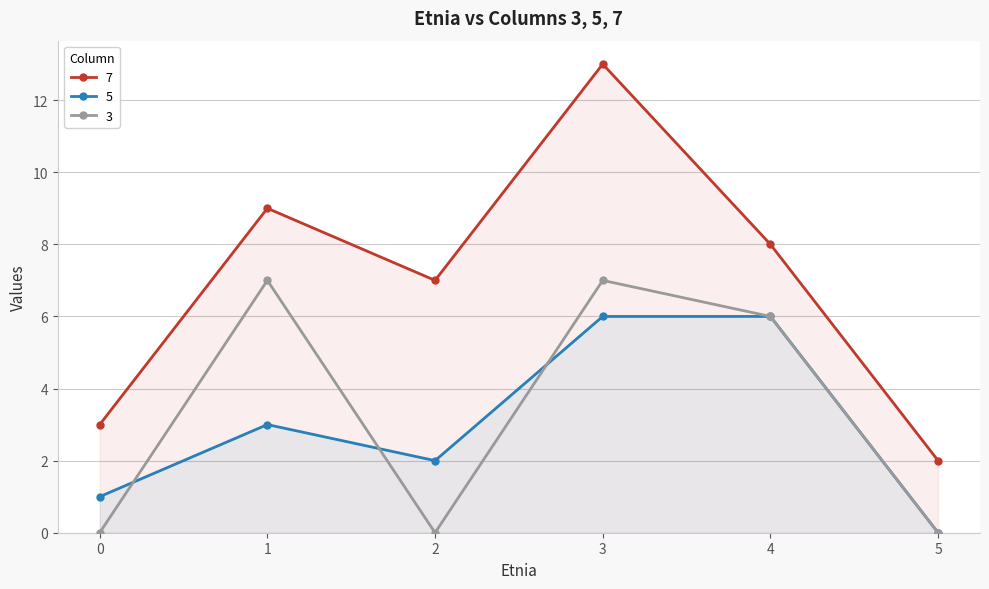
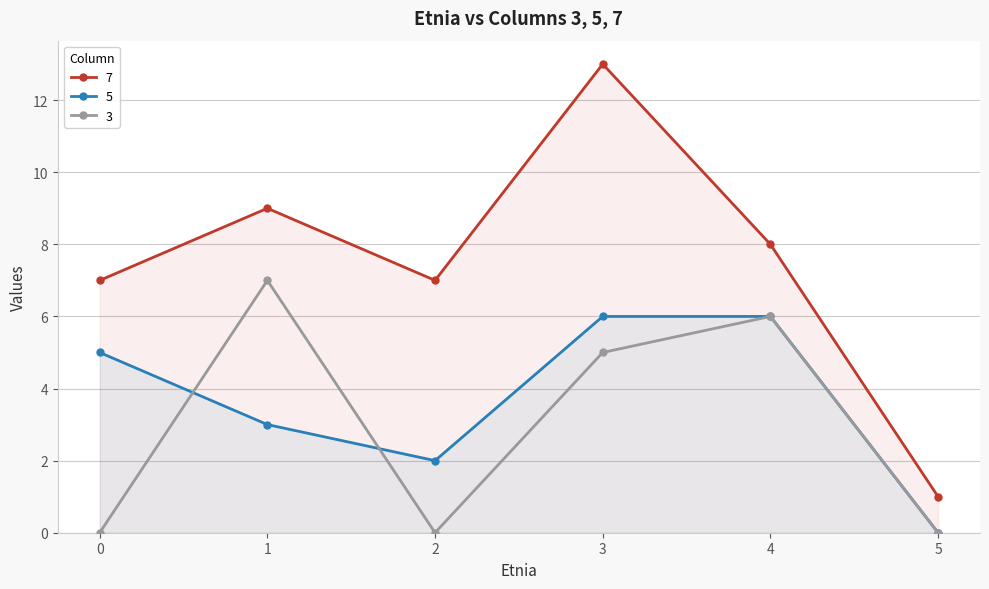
7, 0: 3 -> 7
5, 0: 1 -> 5
3, 3: 7 -> 5
7, 5: 2 -> 1
